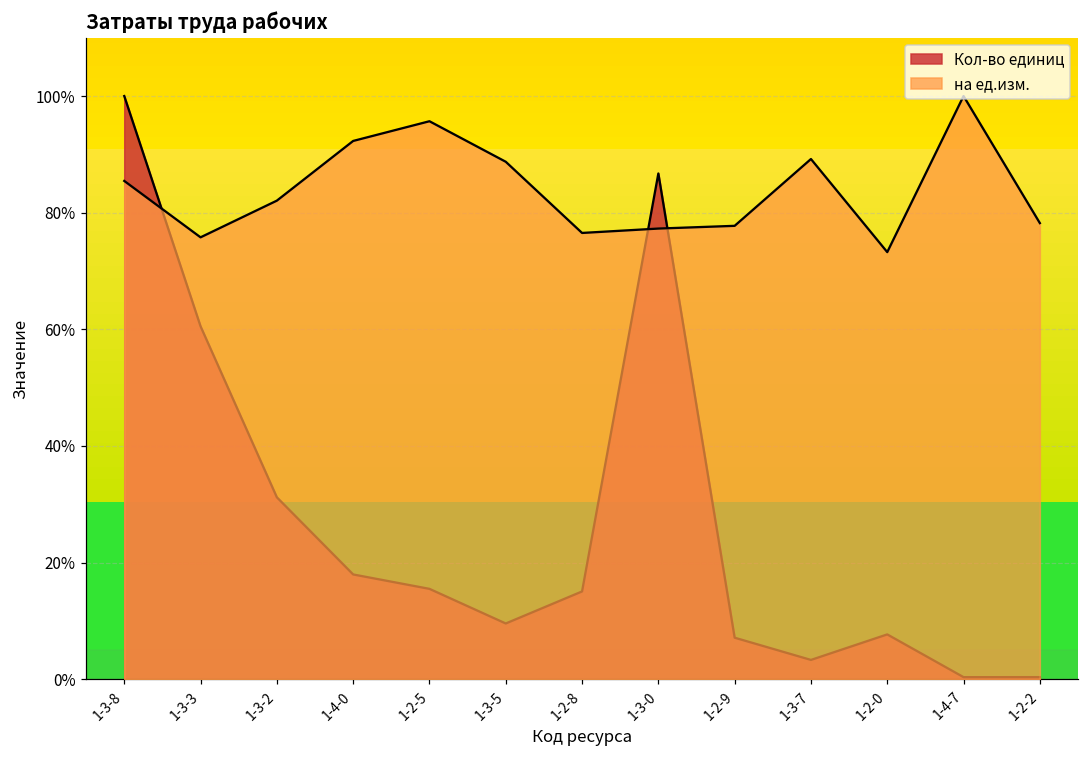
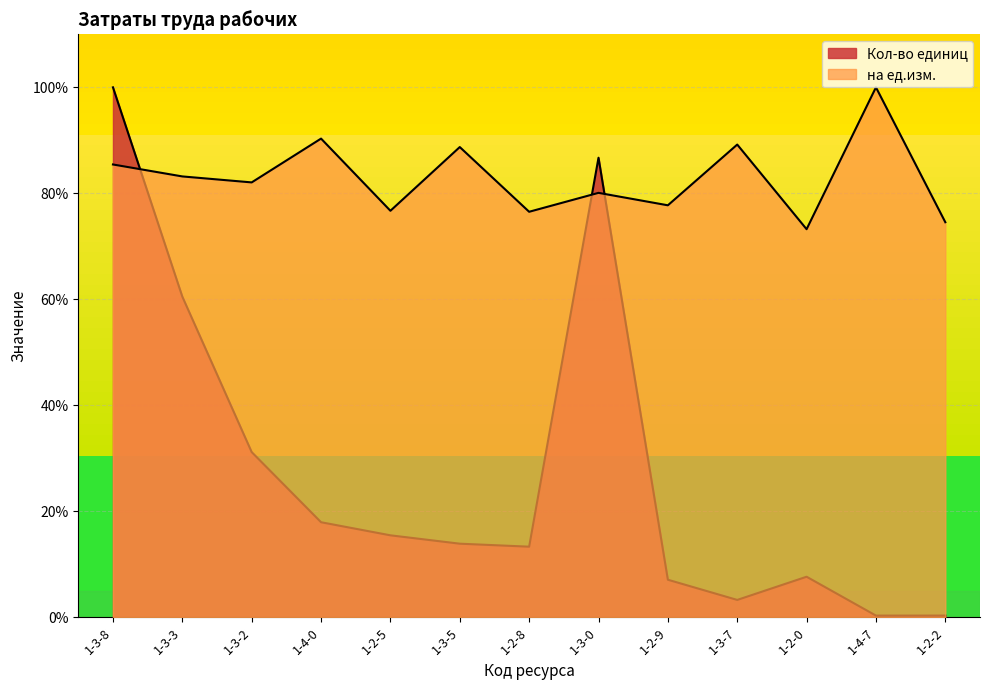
на ед.изм., 1-3-3: 76% -> 83%
на ед.изм., 1-4-0: 92% -> 90%
на ед.изм., 1-2-5: 96% -> 77%
Кол-во единиц, 1-3-5: 10% -> 14%
Кол-во единиц, 1-2-8: 15% -> 13%
на ед.изм., 1-3-0: 77% -> 80%
на ед.изм., 1-2-2: 78% -> 75%
